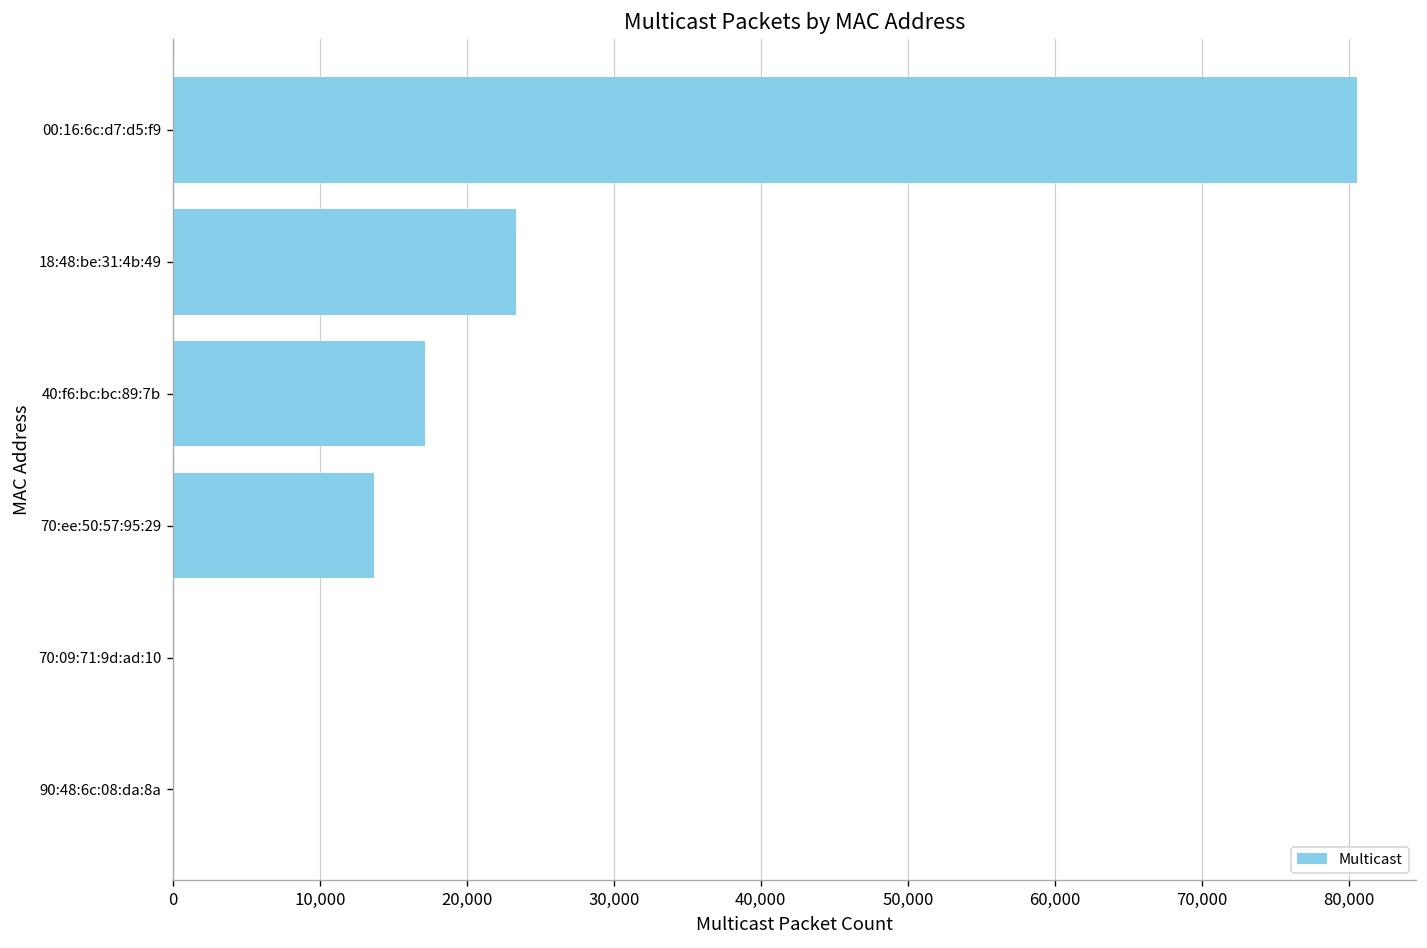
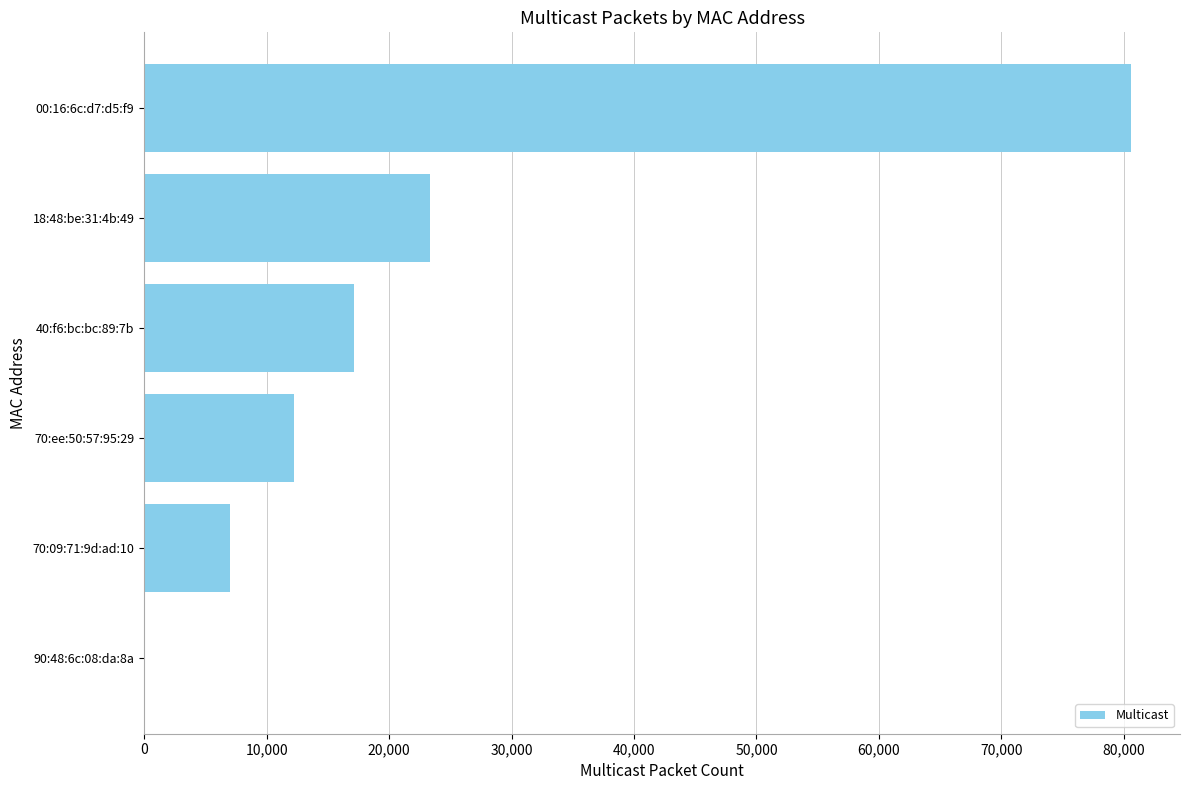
70:ee:50:57:95:29: 13,700 -> 12,300
70:09:71:9d:ad:10: 0 -> 7,000
